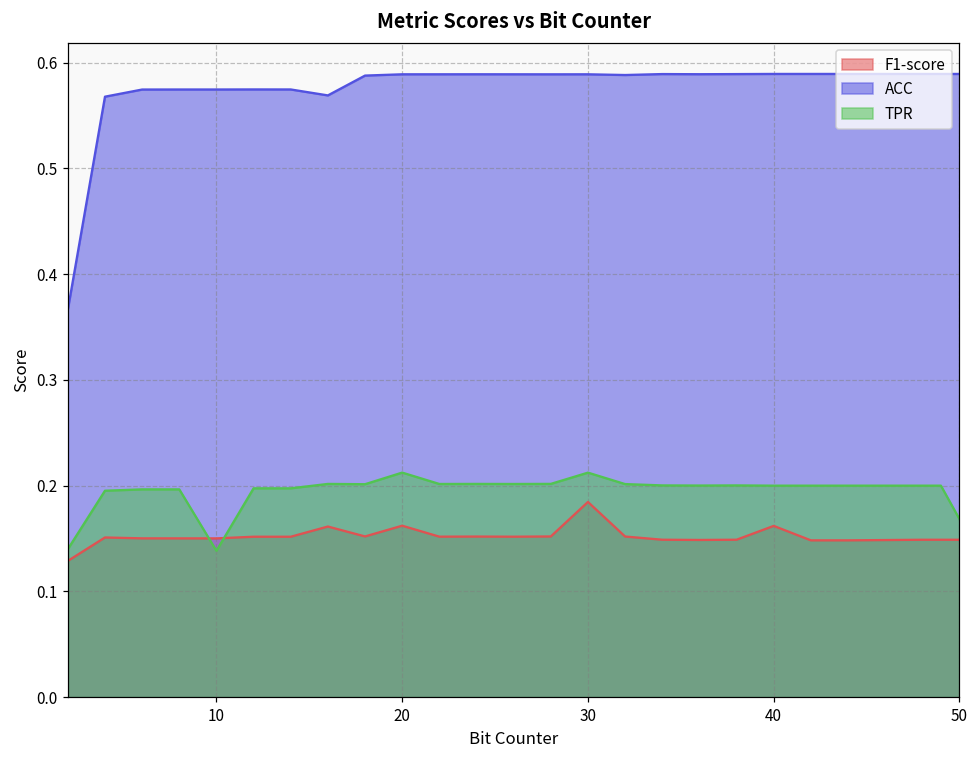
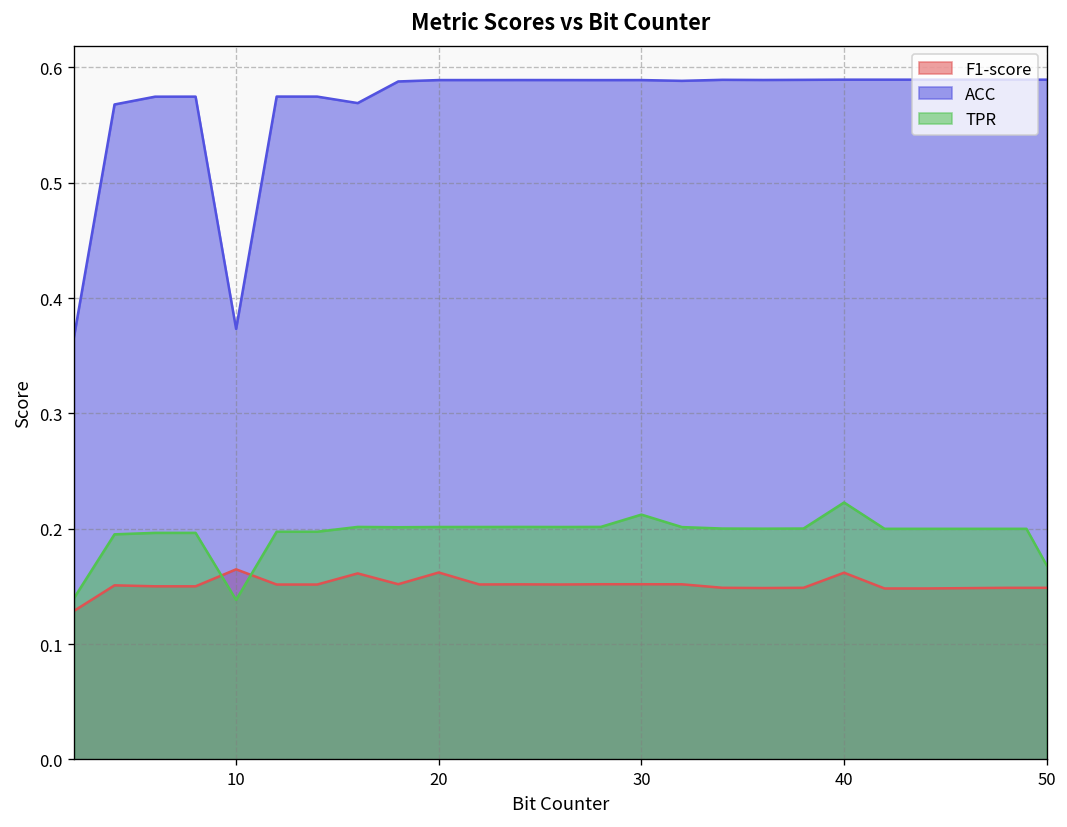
F1-score, 10: 0.15 -> 0.16
ACC, 10: 0.57 -> 0.37
TPR, 20: 0.21 -> 0.20
F1-score, 30: 0.18 -> 0.15
TPR, 40: 0.20 -> 0.22
